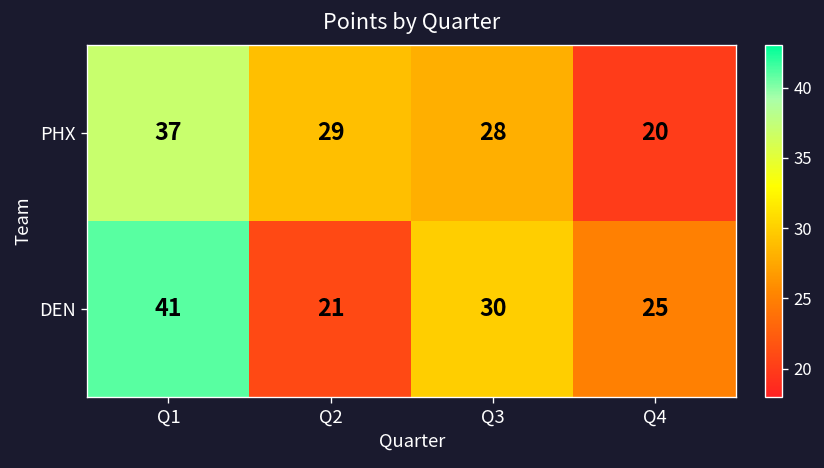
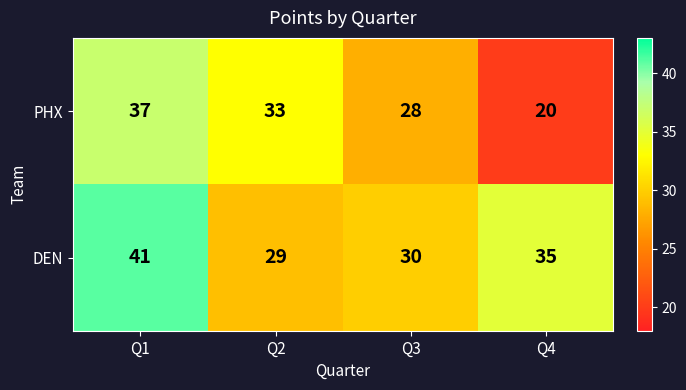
PHX, Q2: 29 -> 33
DEN, Q2: 21 -> 29
DEN, Q4: 25 -> 35
